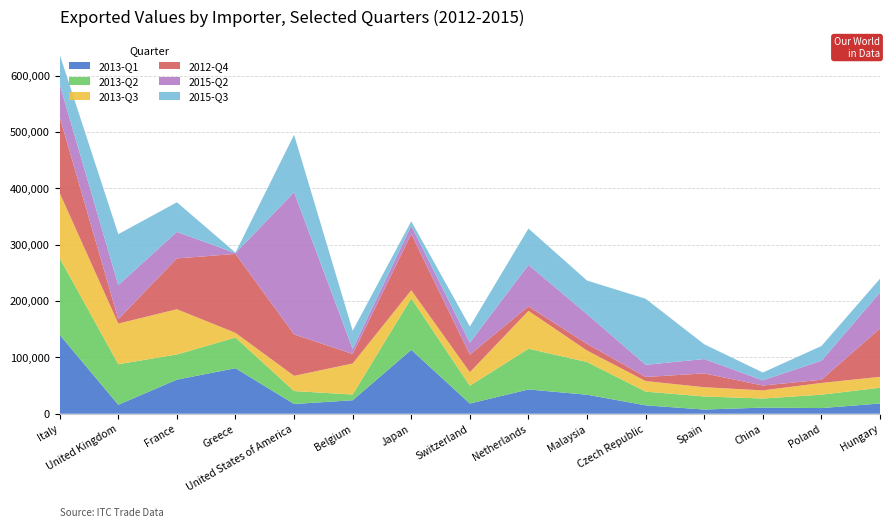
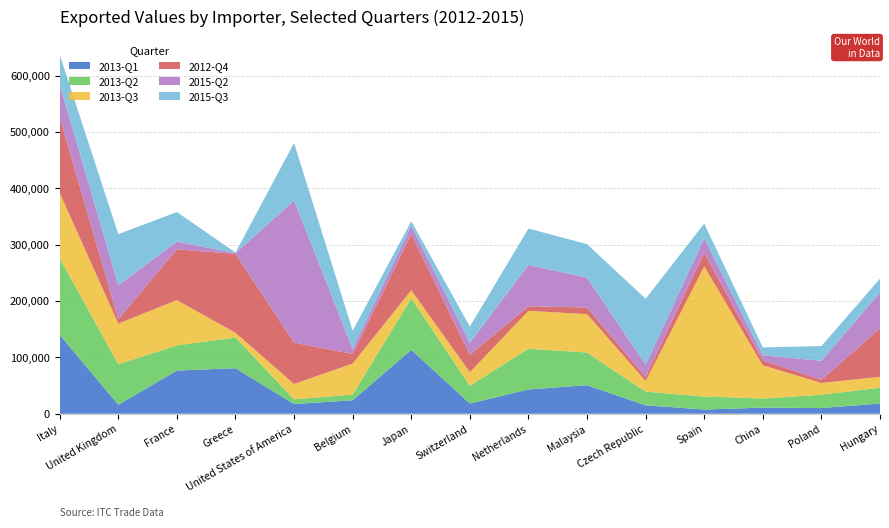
2013-Q1, France: 60,000 -> 80,000
2015-Q2, France: 50,000 -> 10,000
2013-Q2, United States of America: 20,000 -> 10,000
2013-Q1, Malaysia: 30,000 -> 50,000
2013-Q3, Malaysia: 20,000 -> 70,000
2013-Q3, Spain: 20,000 -> 230,000
2013-Q3, China: 10,000 -> 60,000
